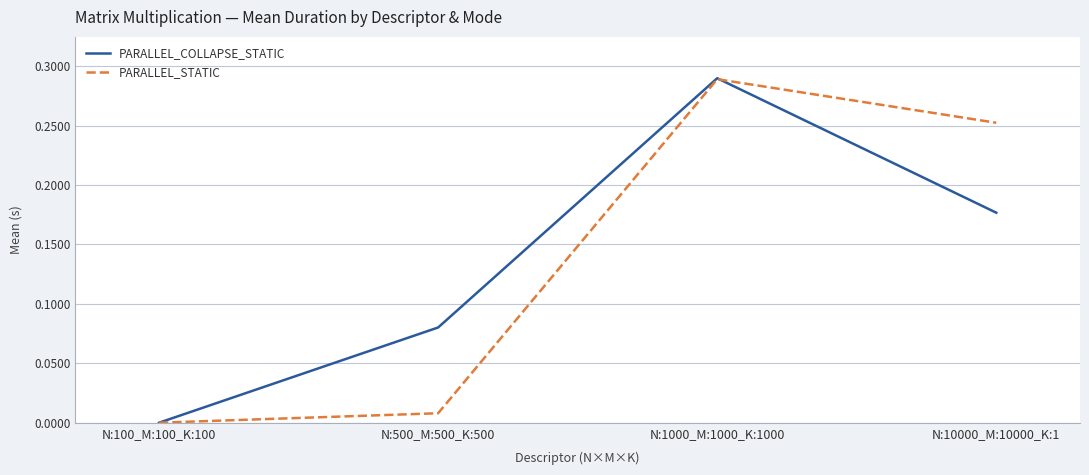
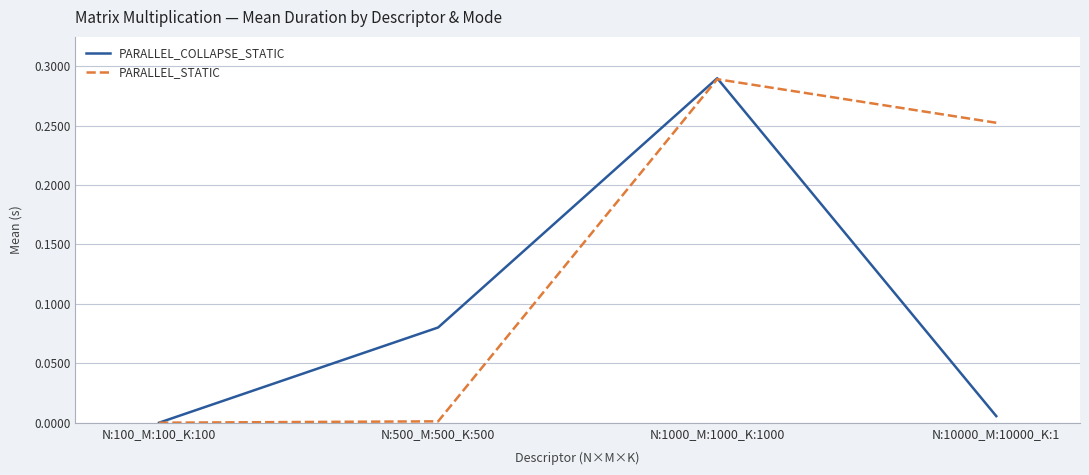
PARALLEL_STATIC, N:500_M:500_K:500: 0.008 -> 0.001
PARALLEL_COLLAPSE_STATIC, N:10000_M:10000_K:1: 0.177 -> 0.006
